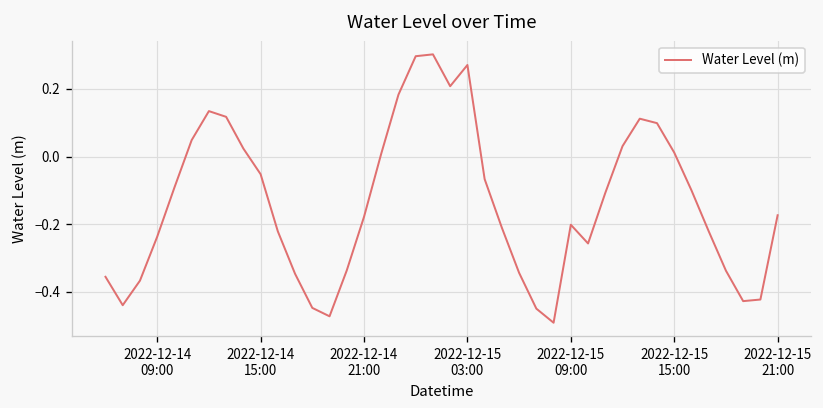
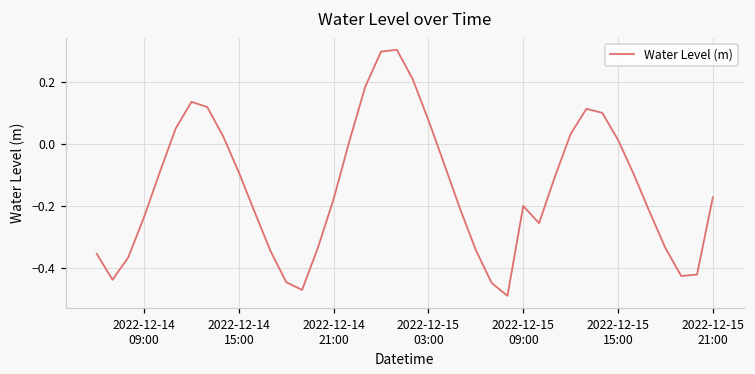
2022-12-14 15:00: -0.05 -> -0.09
2022-12-15 03:00: 0.27 -> 0.08
